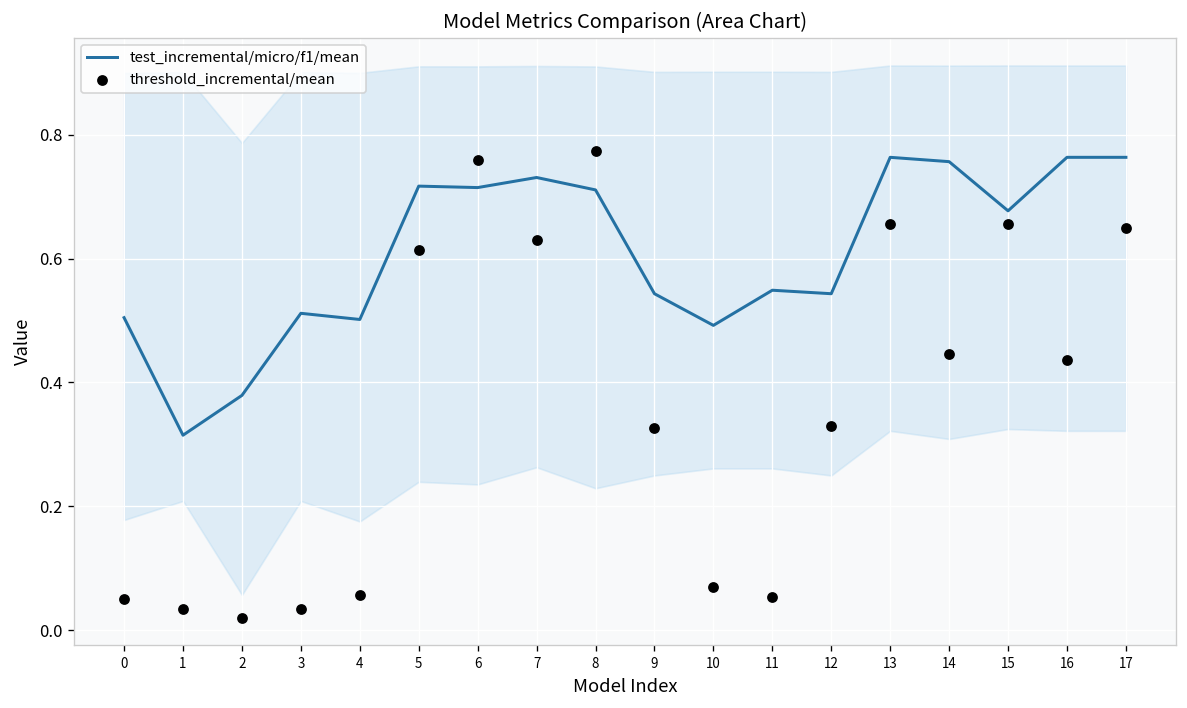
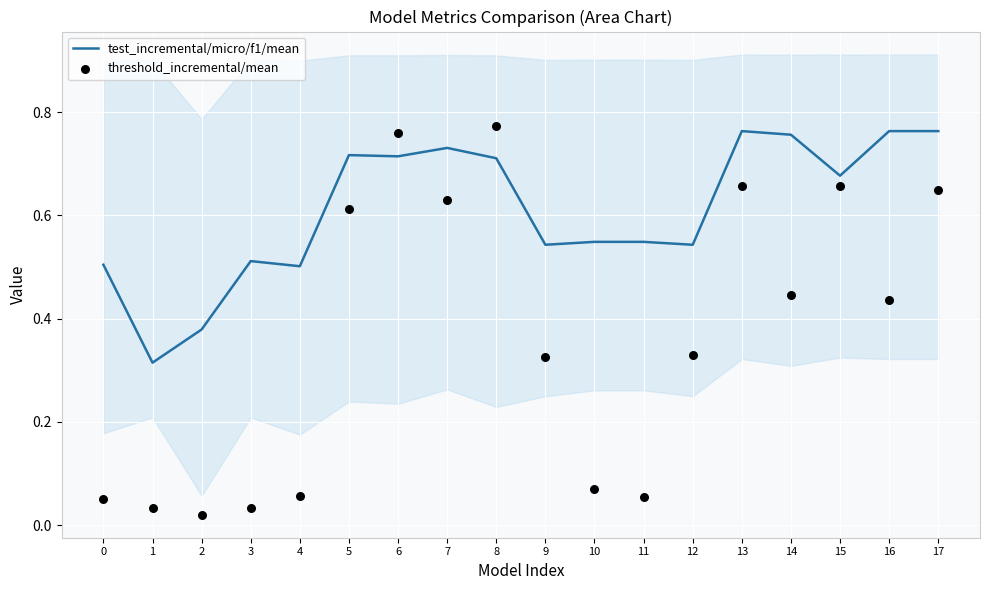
test_incremental/micro/f1/mean, 10: 0.49 -> 0.55
